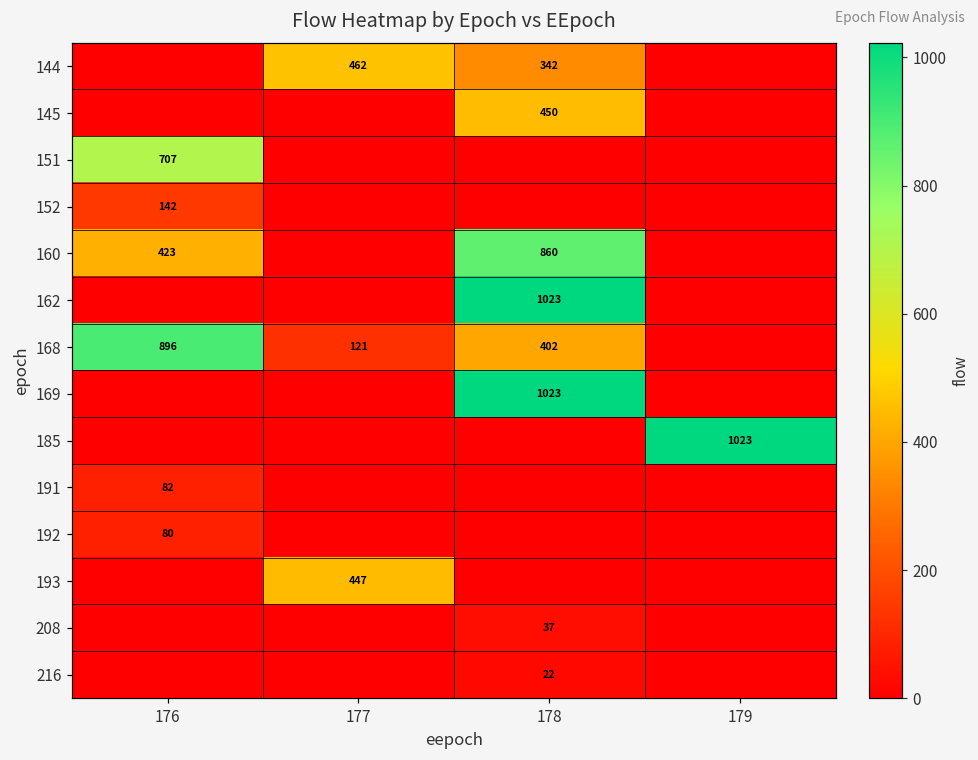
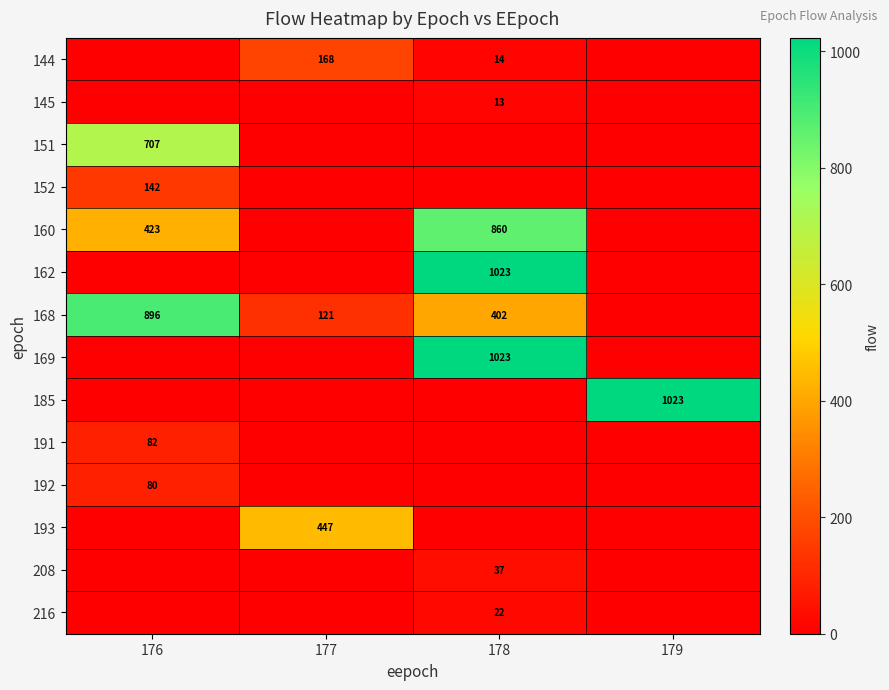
144, 177: 462 -> 168
144, 178: 342 -> 14
145, 178: 450 -> 13
